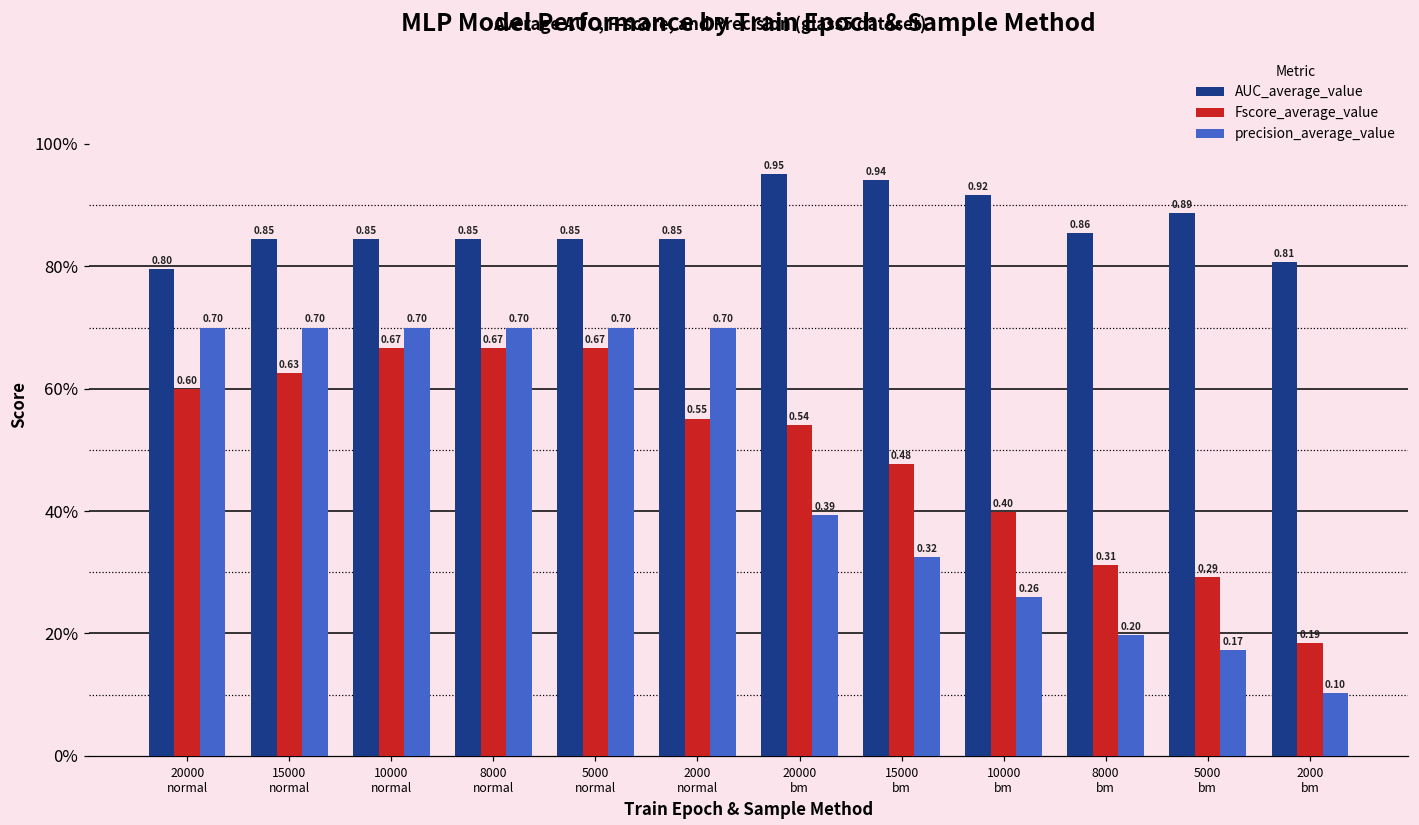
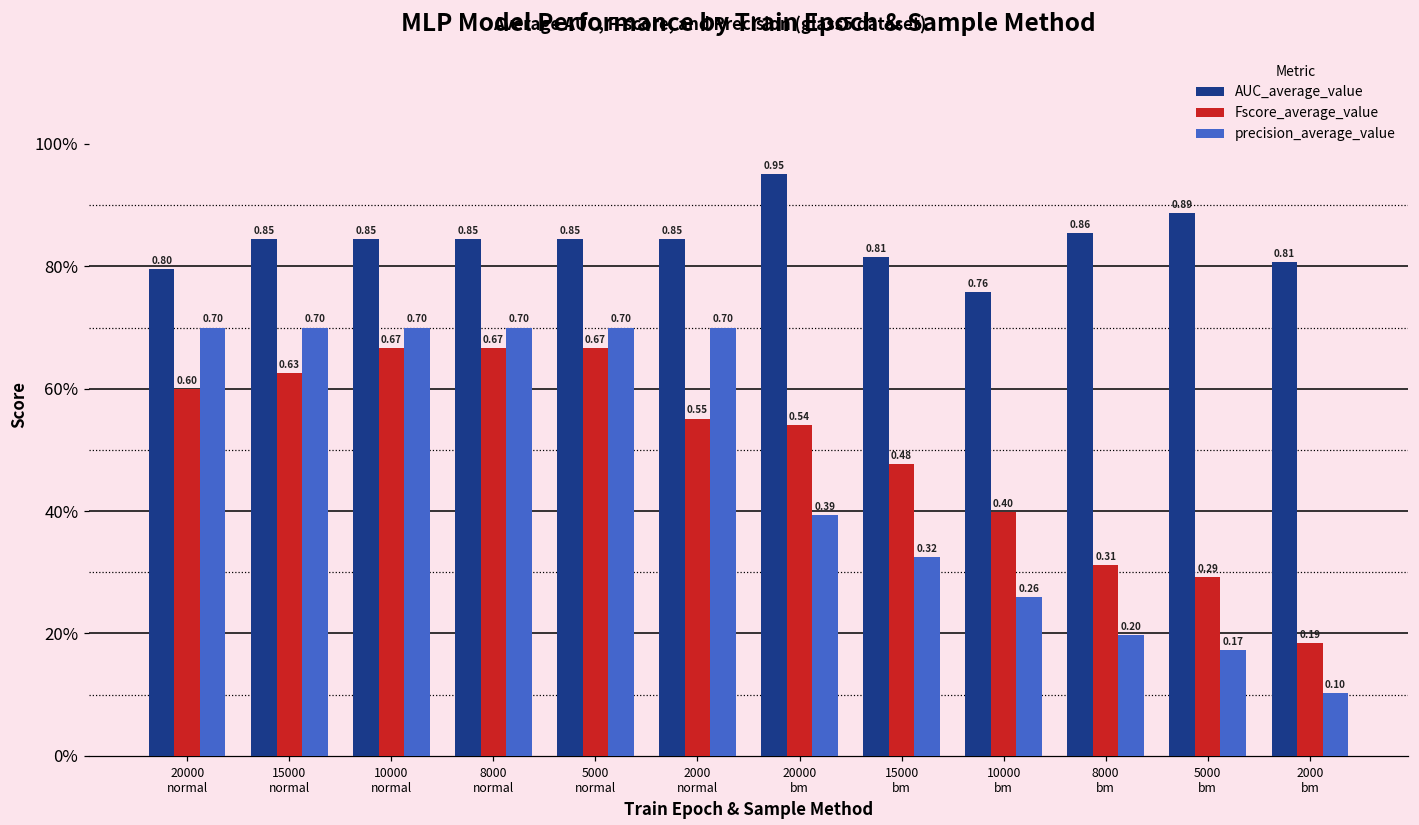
AUC_average_value, 15000 bm: 0.94 -> 0.81
AUC_average_value, 10000 bm: 0.92 -> 0.76
